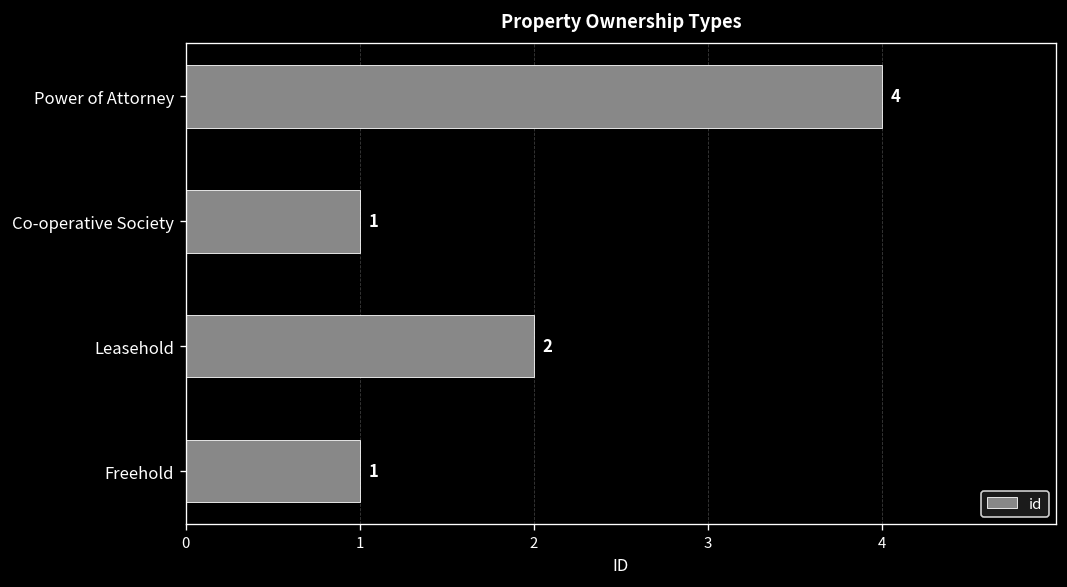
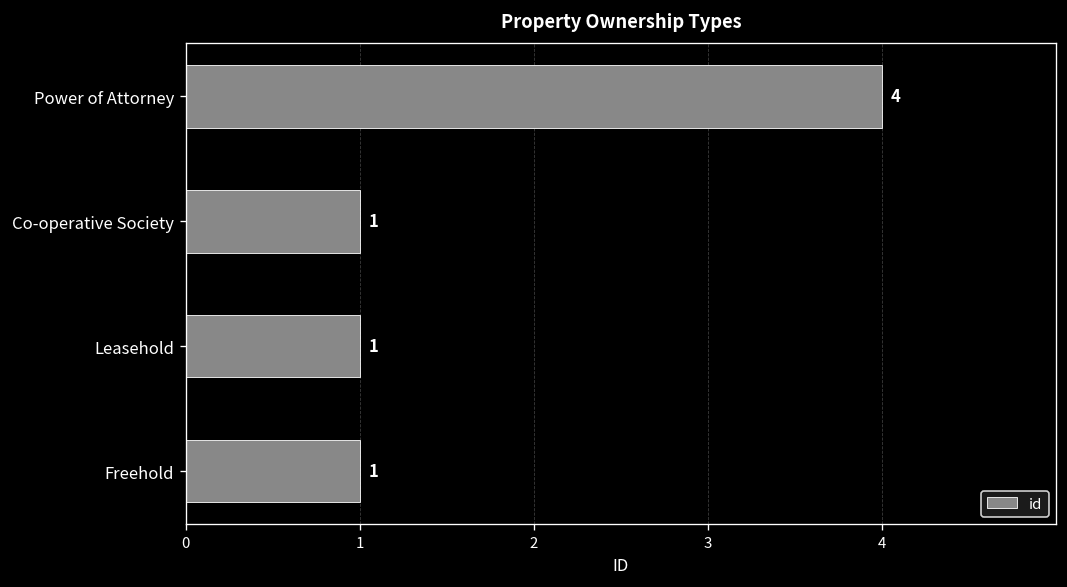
Leasehold: 2 -> 1
